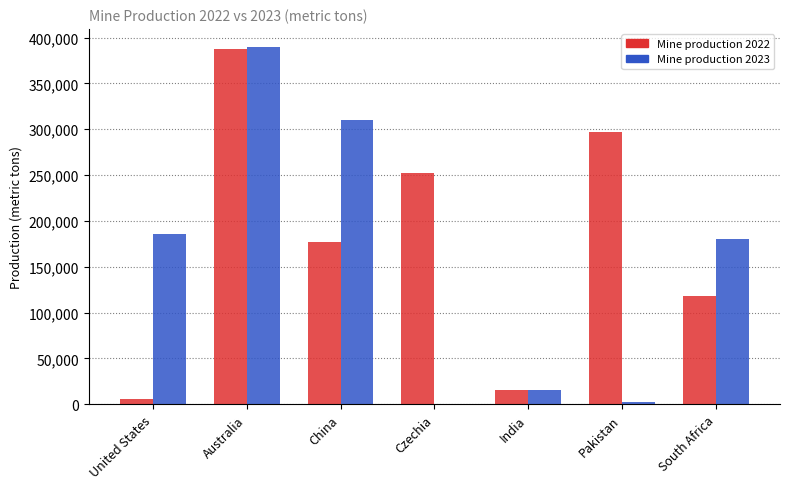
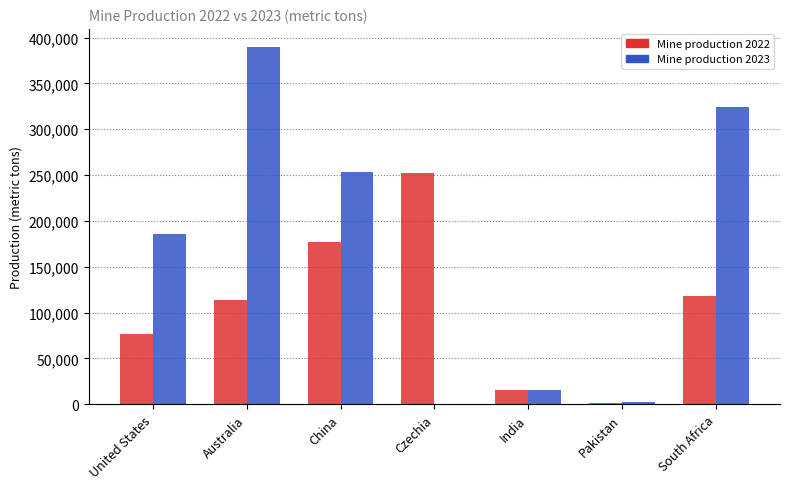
Mine production 2022, United States: 10,000 -> 80,000
Mine production 2022, Australia: 390,000 -> 110,000
Mine production 2023, China: 310,000 -> 250,000
Mine production 2022, Pakistan: 300,000 -> 0
Mine production 2023, South Africa: 180,000 -> 320,000
